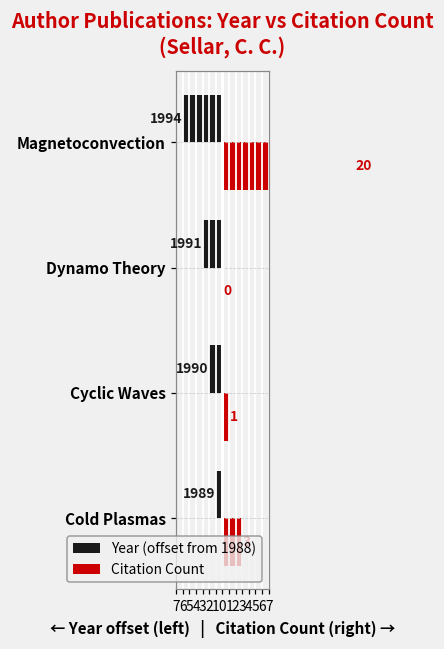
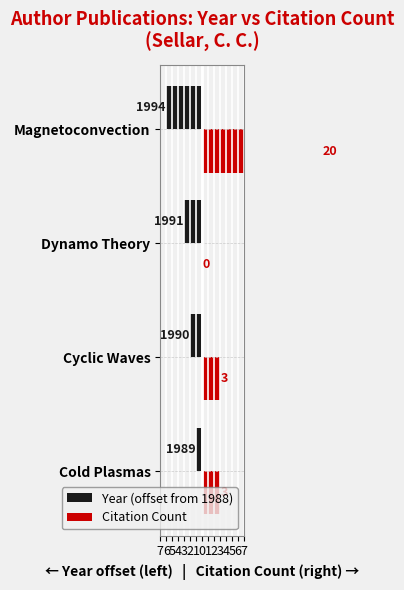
Citation Count, Cyclic Waves: 1 -> 3
